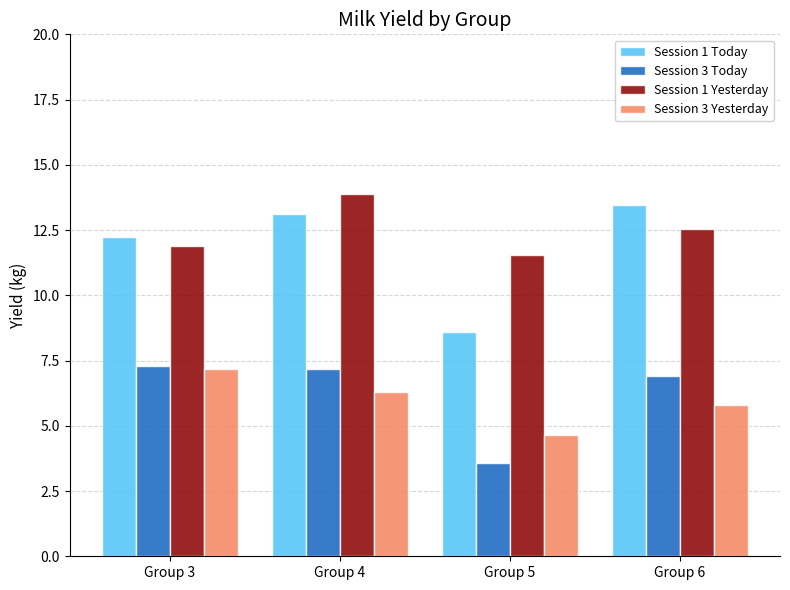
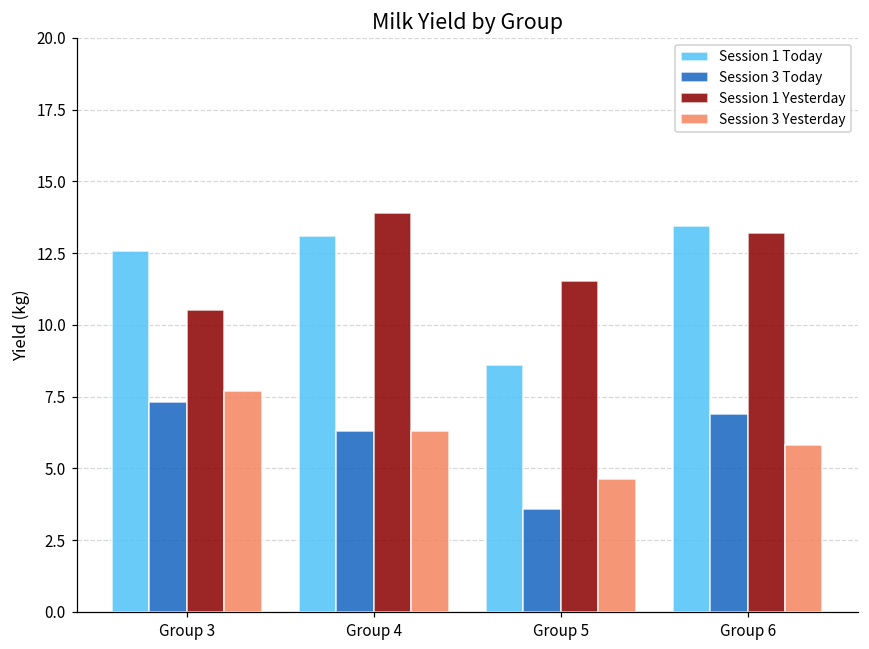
Session 1 Today, Group 3: 12.2 -> 12.6
Session 1 Yesterday, Group 3: 11.9 -> 10.5
Session 3 Yesterday, Group 3: 7.2 -> 7.7
Session 3 Today, Group 4: 7.2 -> 6.3
Session 1 Yesterday, Group 6: 12.5 -> 13.2
